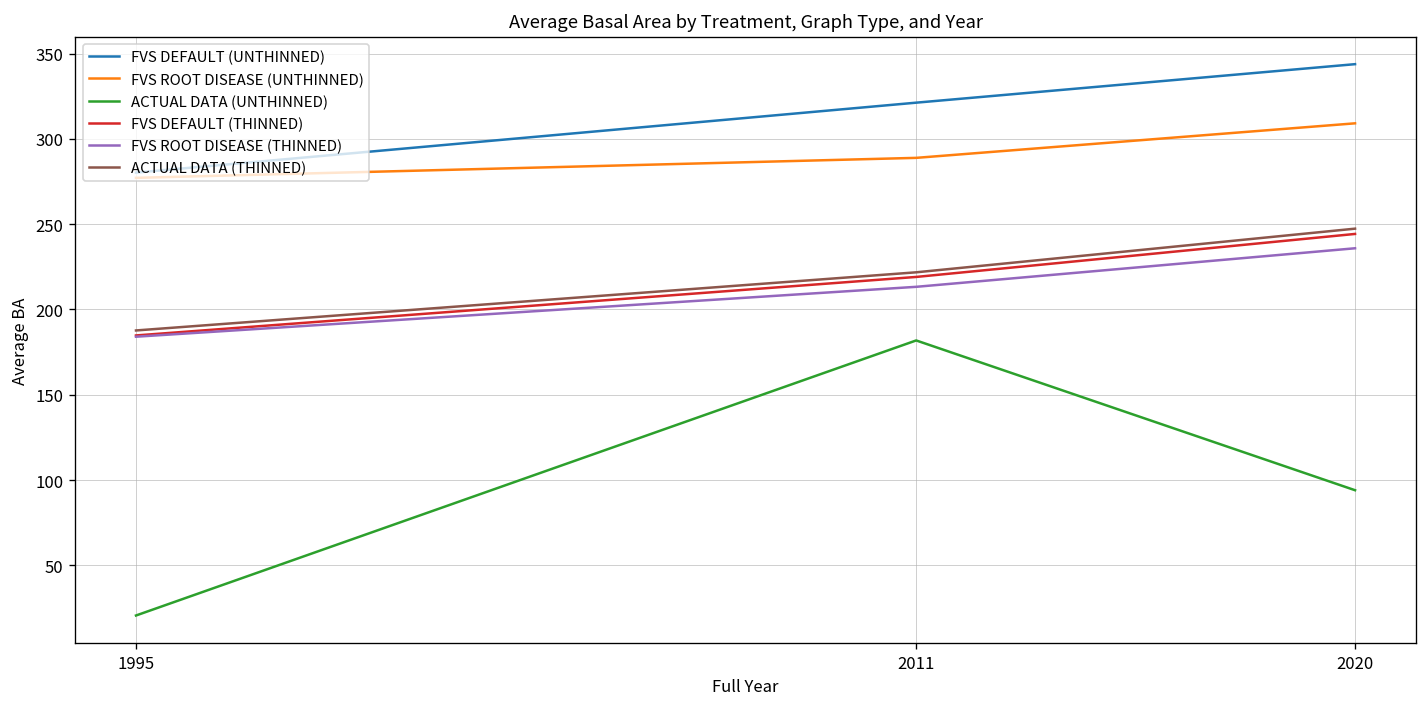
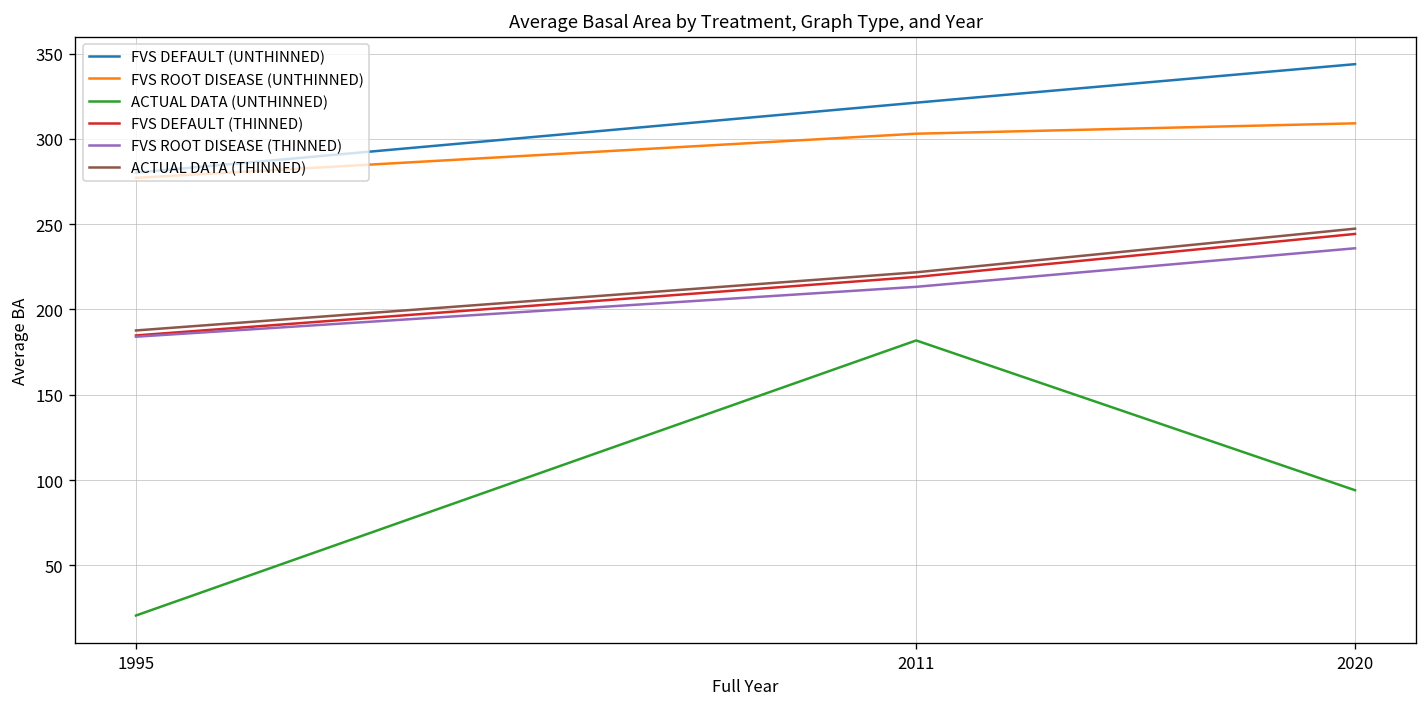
FVS ROOT DISEASE (UNTHINNED), 2011: 289 -> 303
